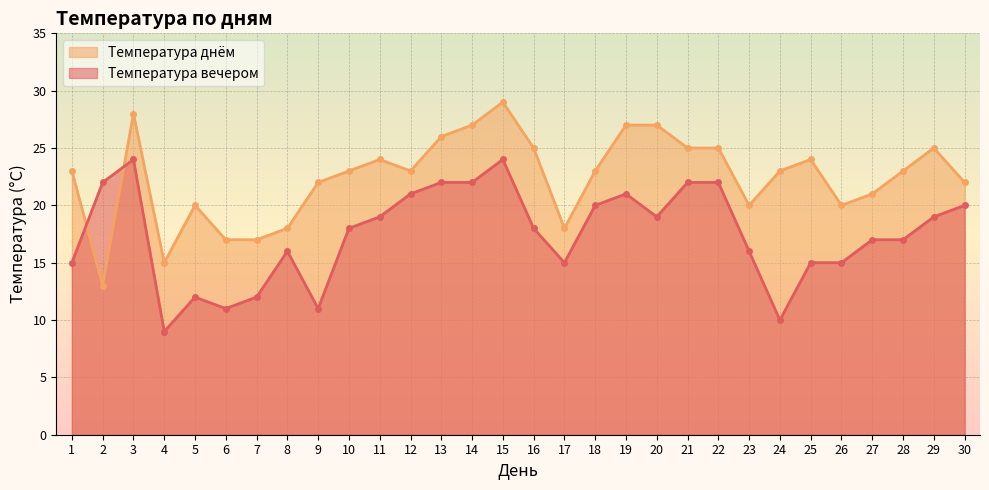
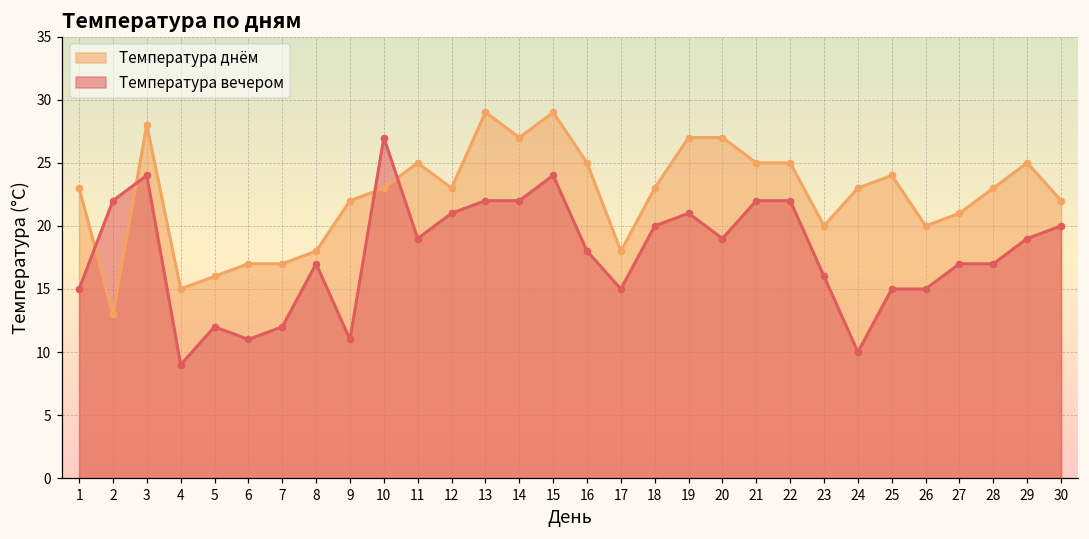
Температура днём, 5: 20 -> 16
Температура вечером, 8: 16 -> 17
Температура вечером, 10: 18 -> 27
Температура днём, 11: 24 -> 25
Температура днём, 13: 26 -> 29
